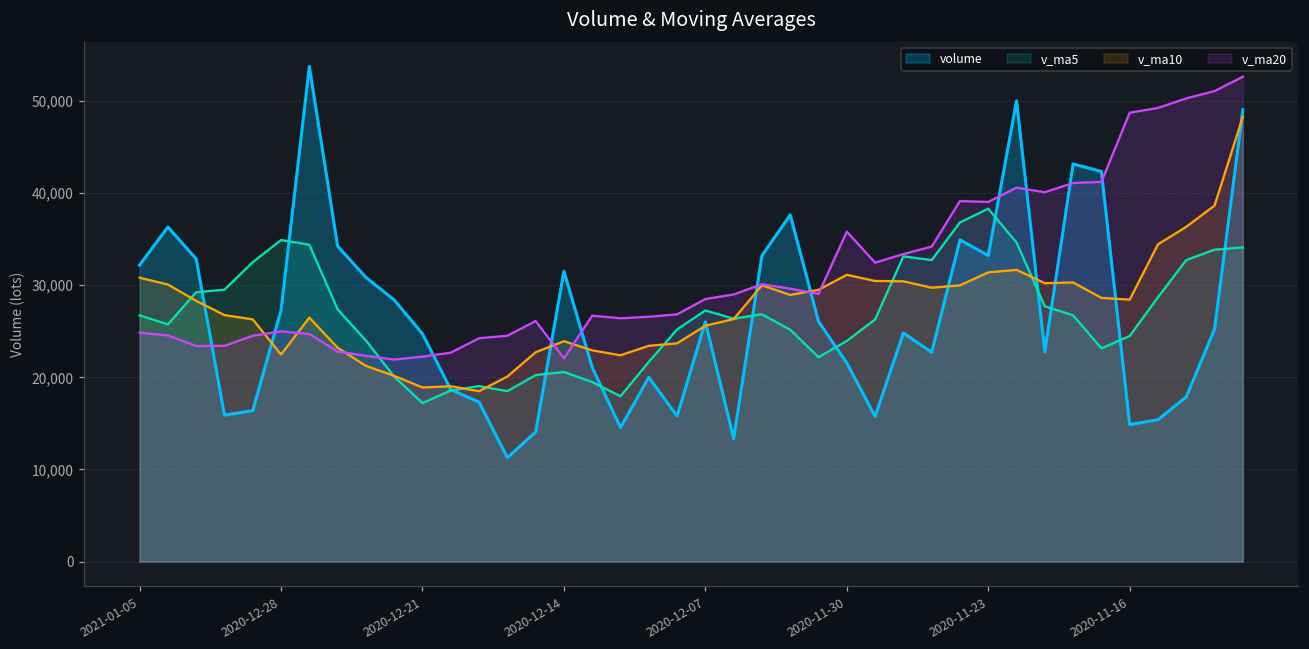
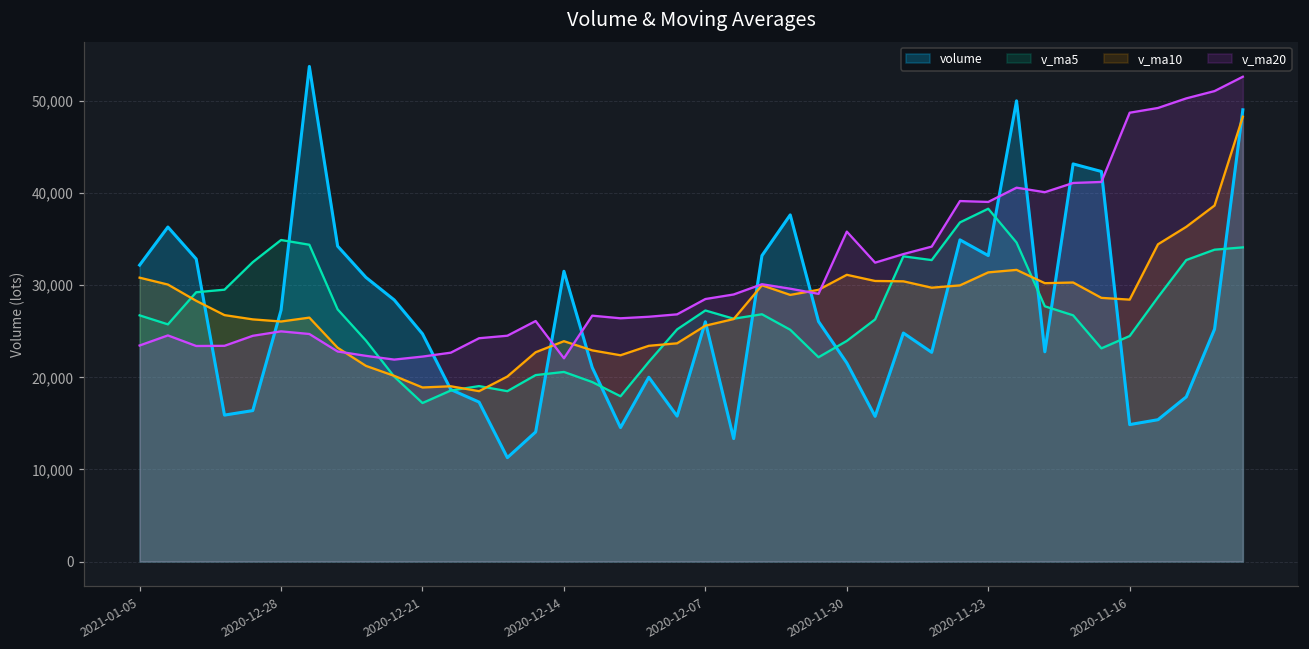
v_ma20, 2021-01-05: 25,000 -> 23,000
v_ma10, 2020-12-28: 22,000 -> 26,000
